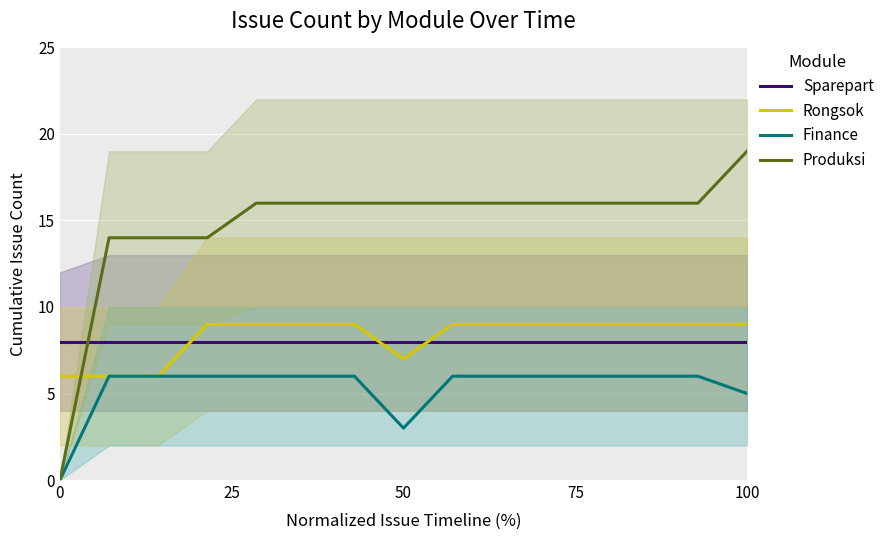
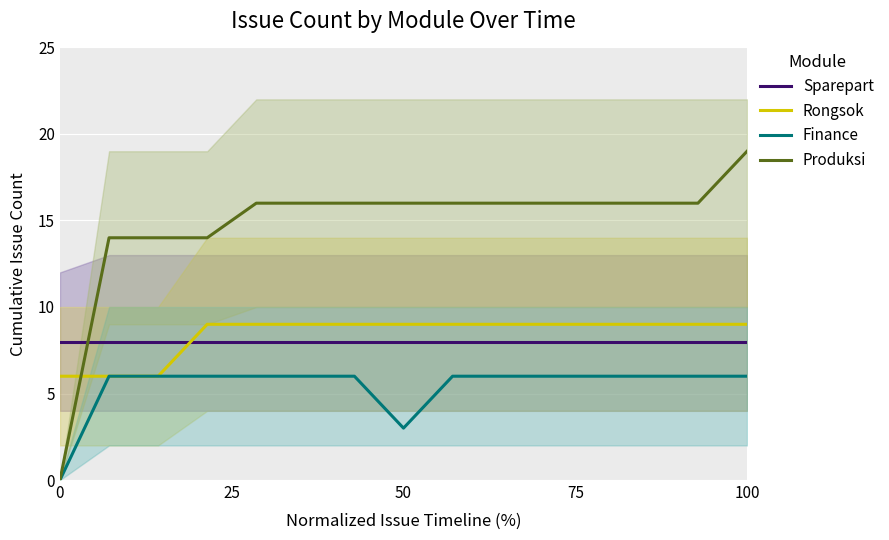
Rongsok, 50: 7 -> 9
Finance, 100: 5 -> 6
